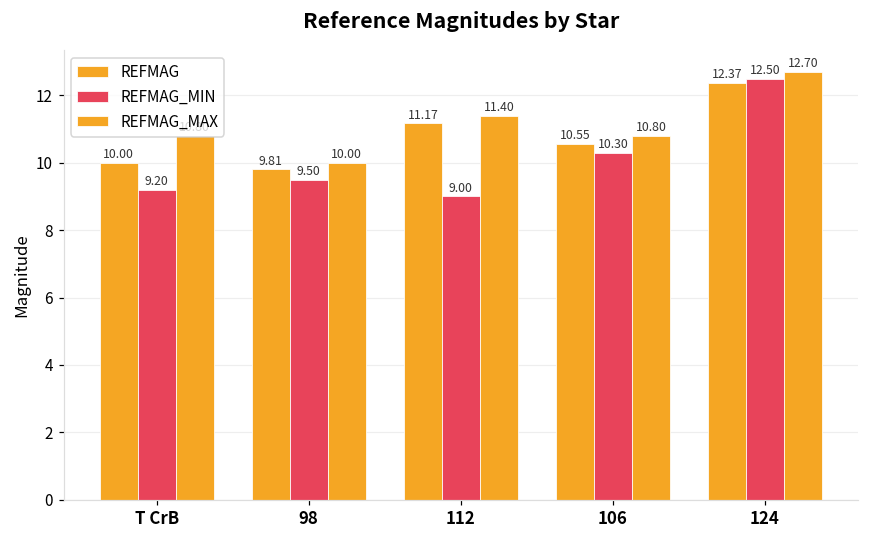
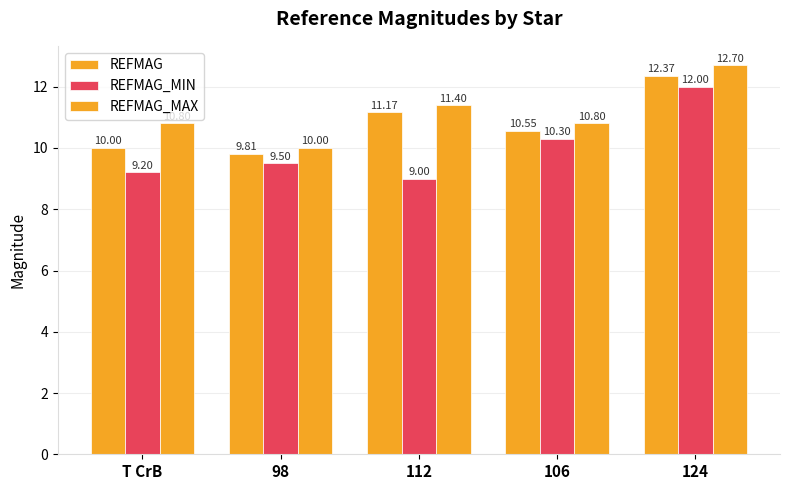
REFMAG_MIN, 124: 12.50 -> 12.00
